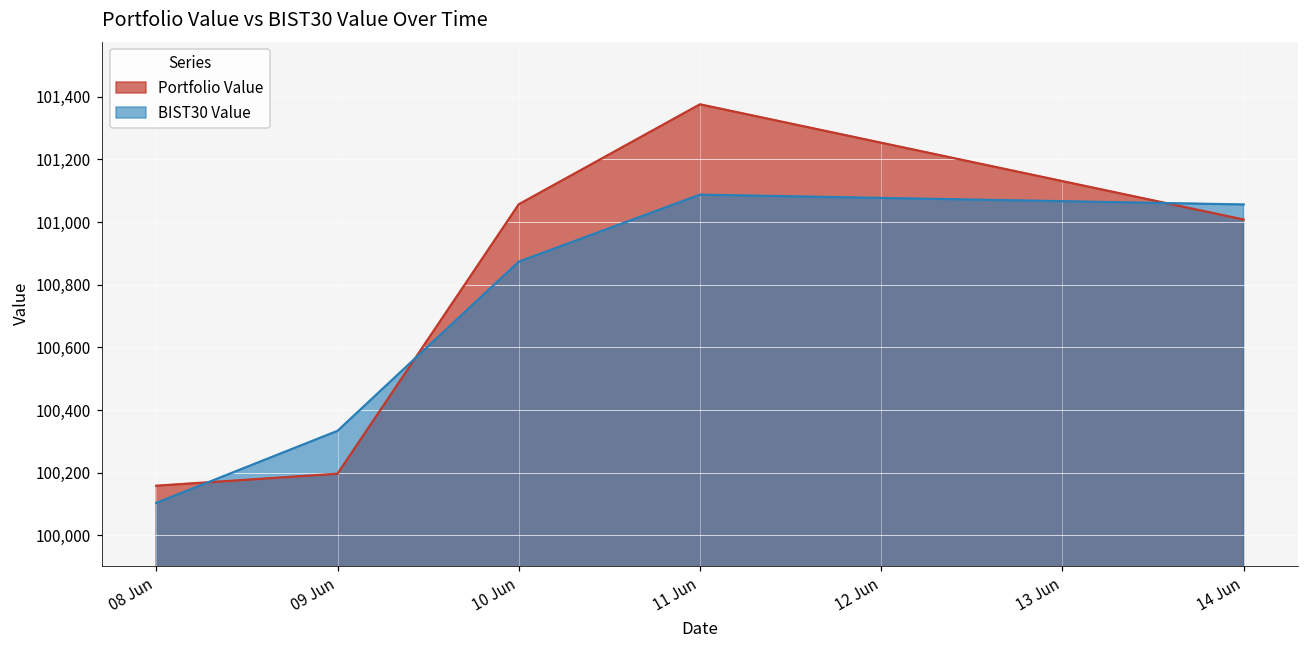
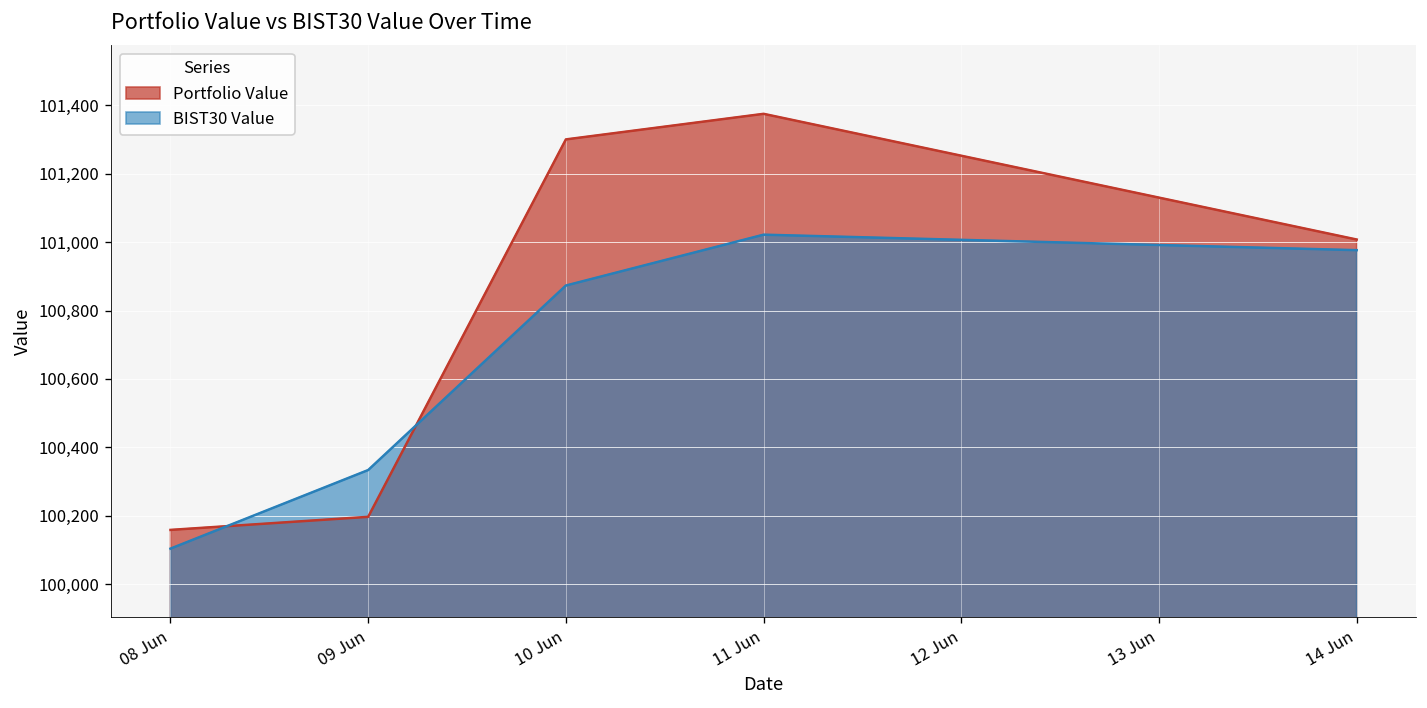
Portfolio Value, 10 Jun: 101,060 -> 101,300
BIST30 Value, 11 Jun: 101,090 -> 101,020
BIST30 Value, 14 Jun: 101,060 -> 100,980
